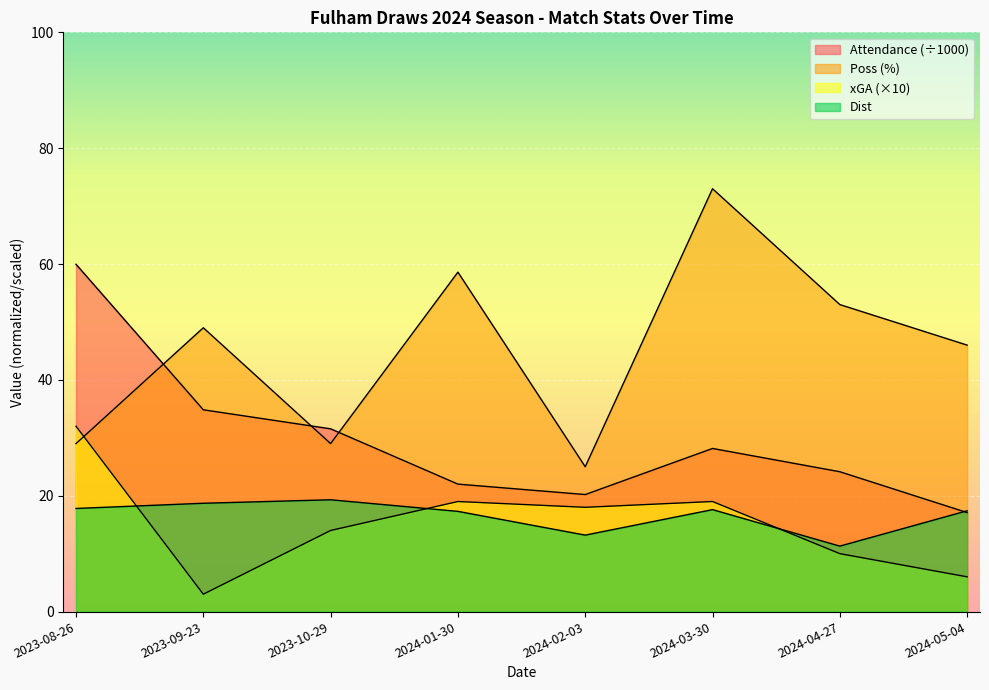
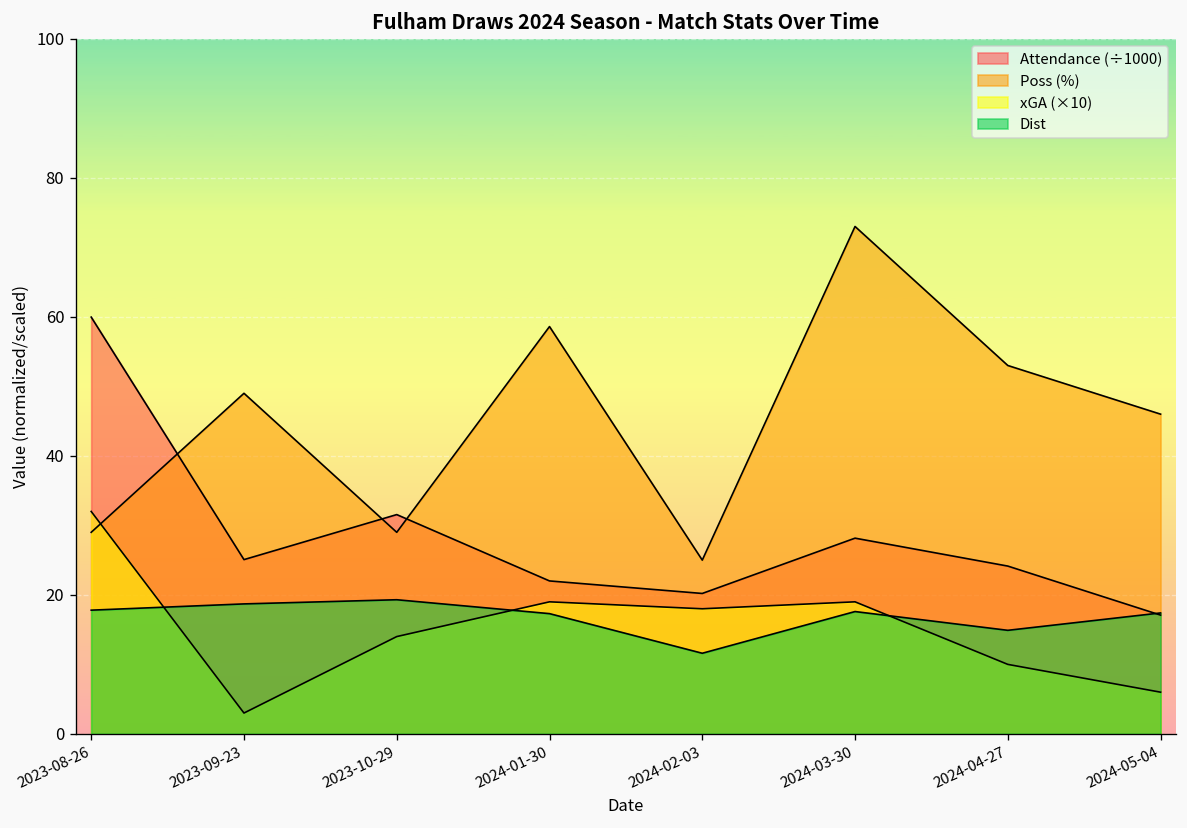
Attendance (÷1000), 2023-09-23: 35 -> 25
Dist, 2024-02-03: 13 -> 12
Dist, 2024-04-27: 11 -> 15
